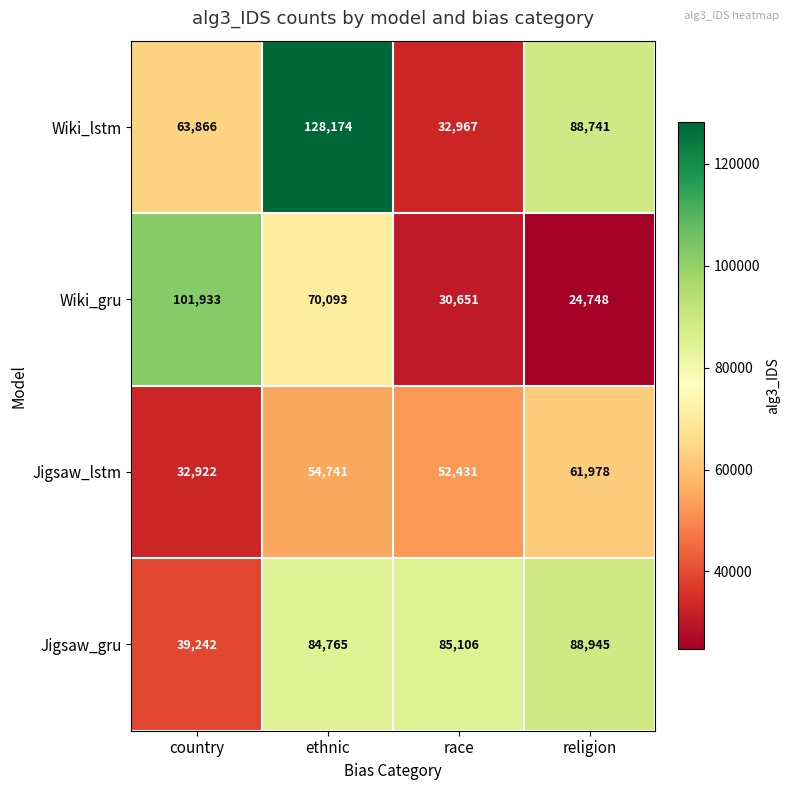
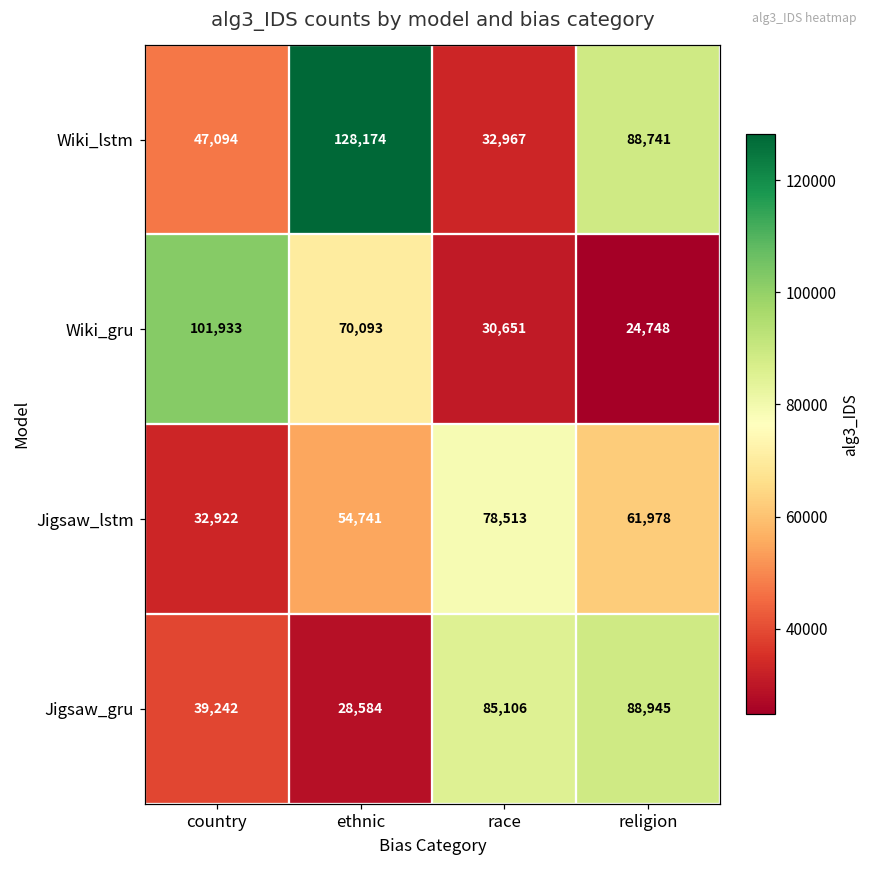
Wiki_lstm, country: 63,866 -> 47,094
Jigsaw_lstm, race: 52,431 -> 78,513
Jigsaw_gru, ethnic: 84,765 -> 28,584
